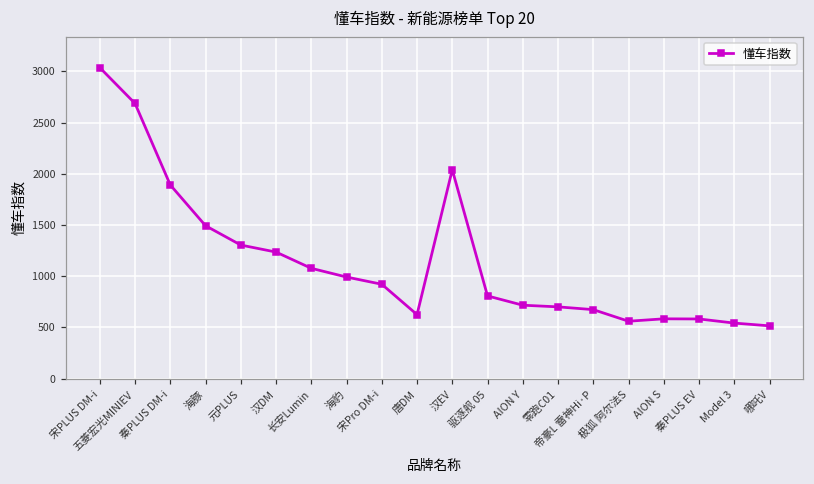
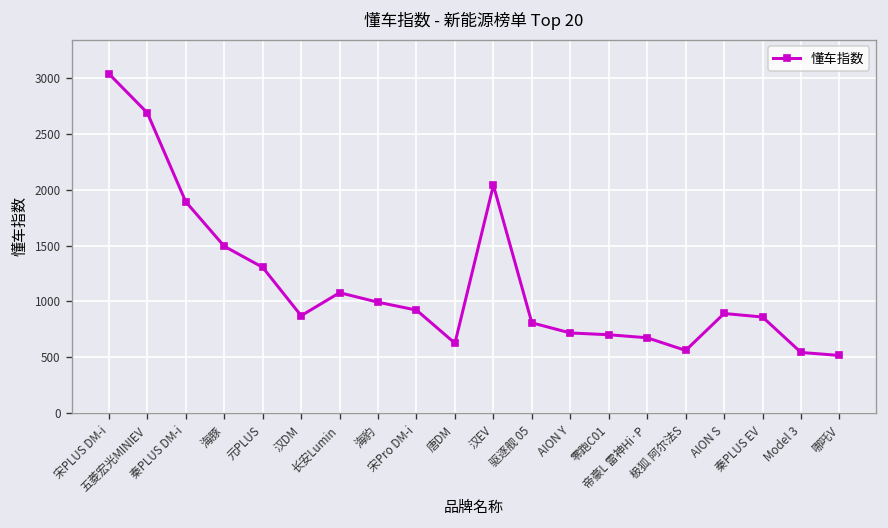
汉DM: 1200 -> 900
AION S: 600 -> 900
秦PLUS EV: 600 -> 900
